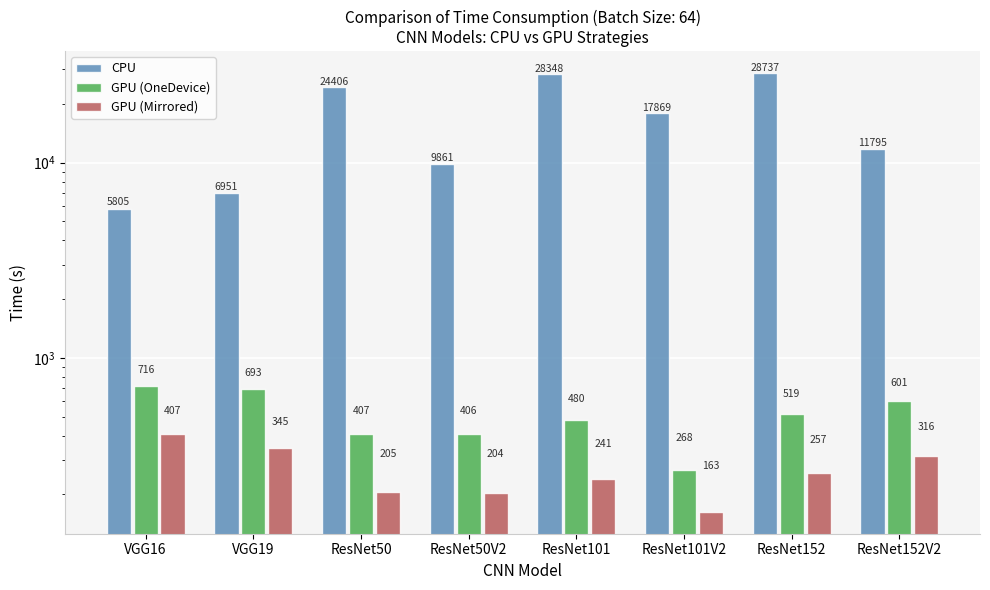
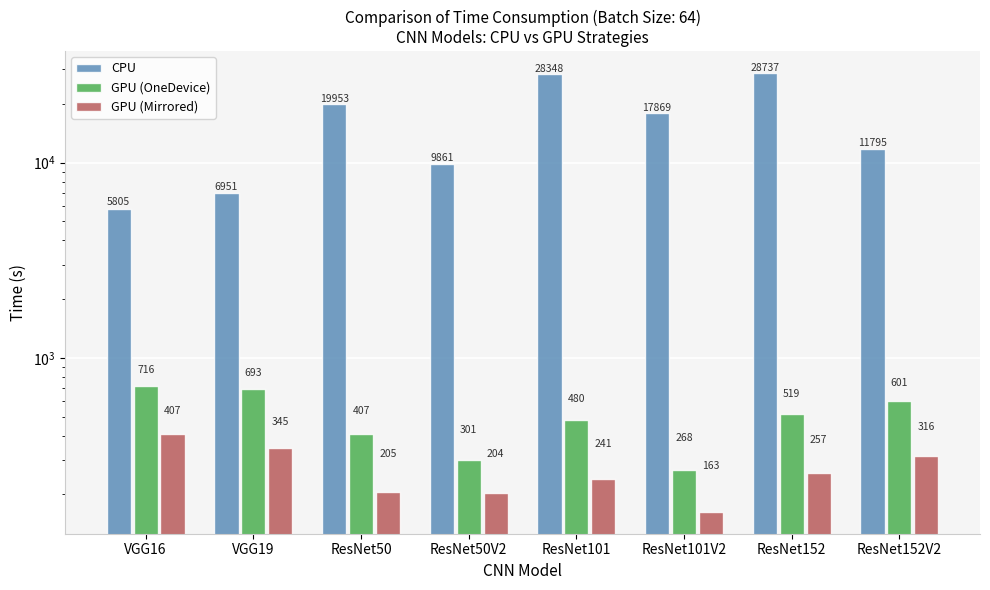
CPU, ResNet50: 24406 -> 19953
GPU (OneDevice), ResNet50V2: 406 -> 301
